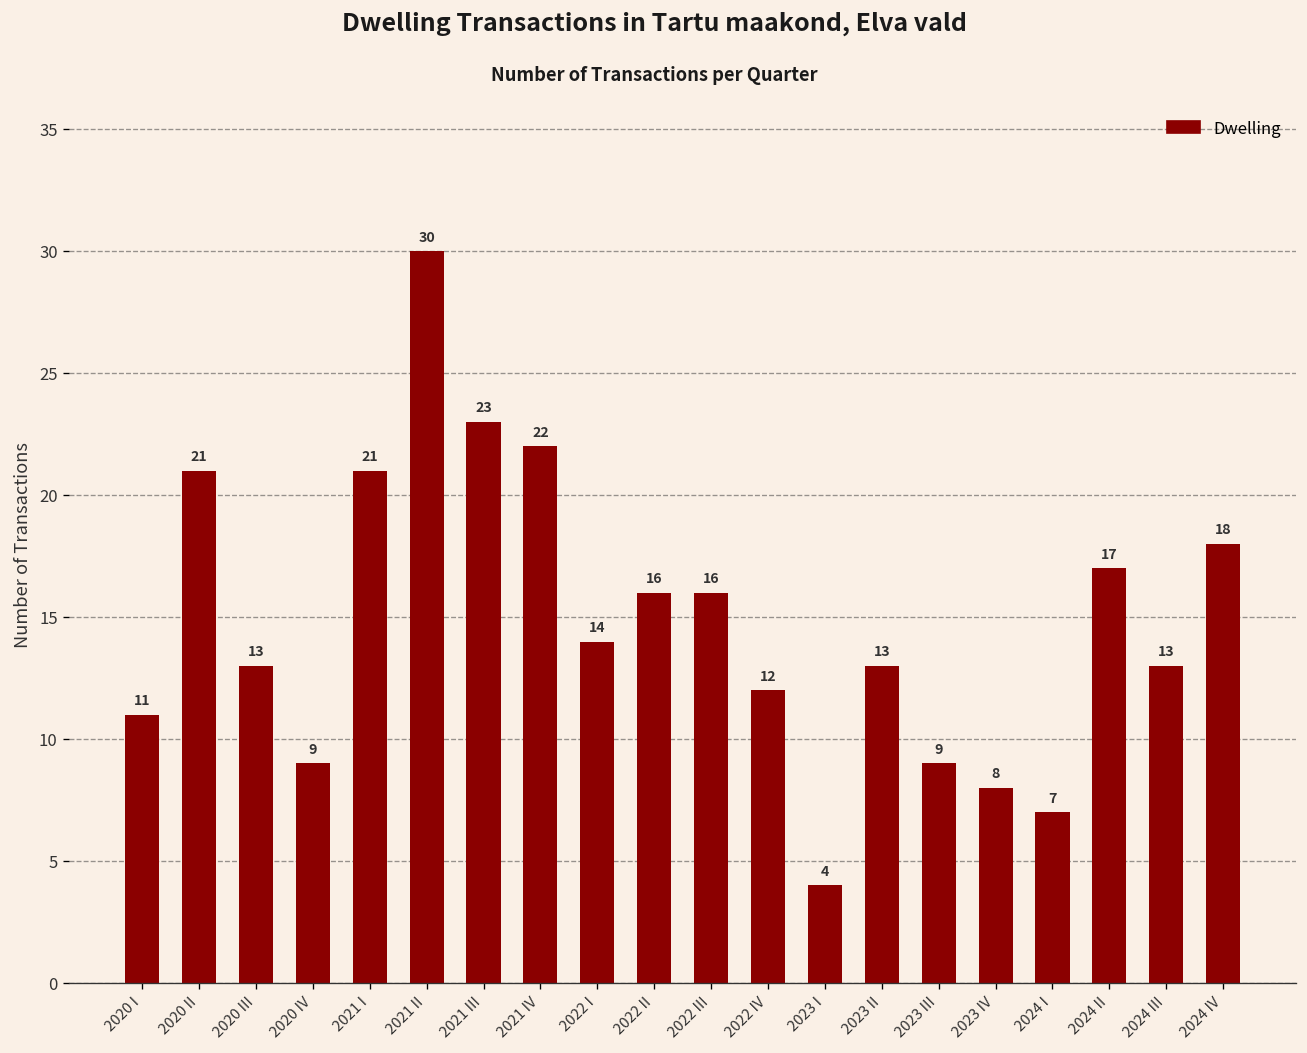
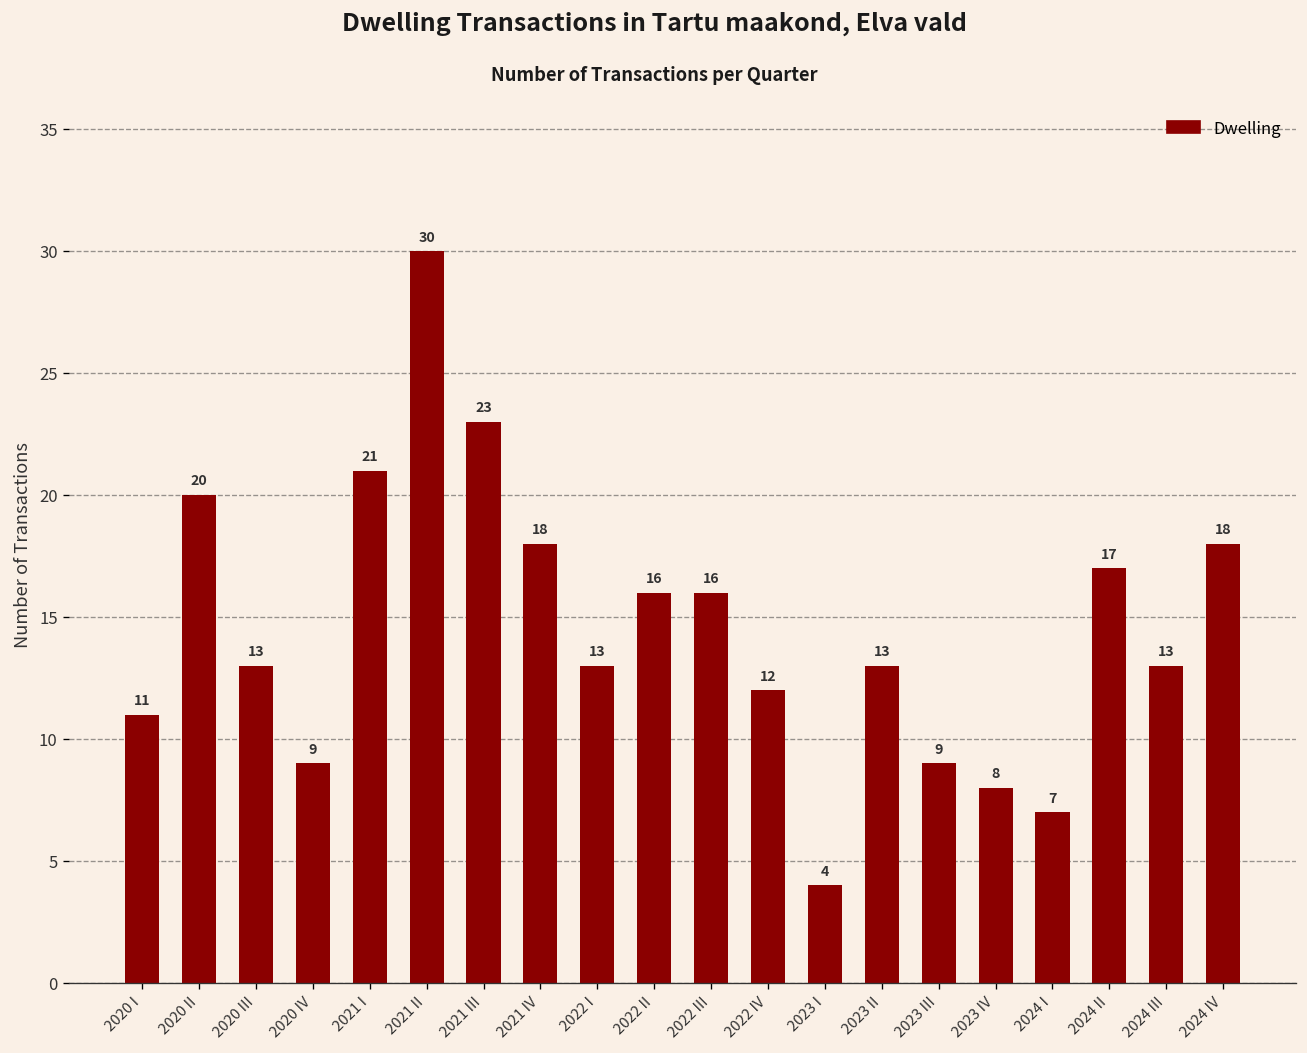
2020 II: 21 -> 20
2021 IV: 22 -> 18
2022 I: 14 -> 13
